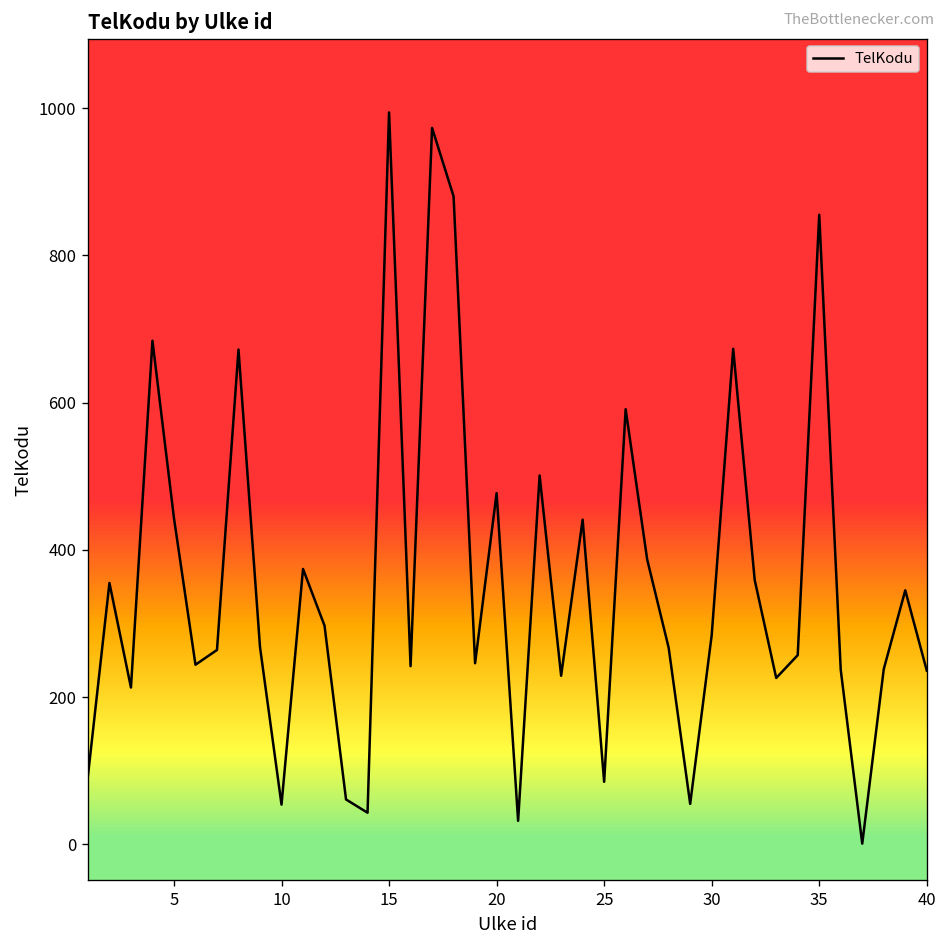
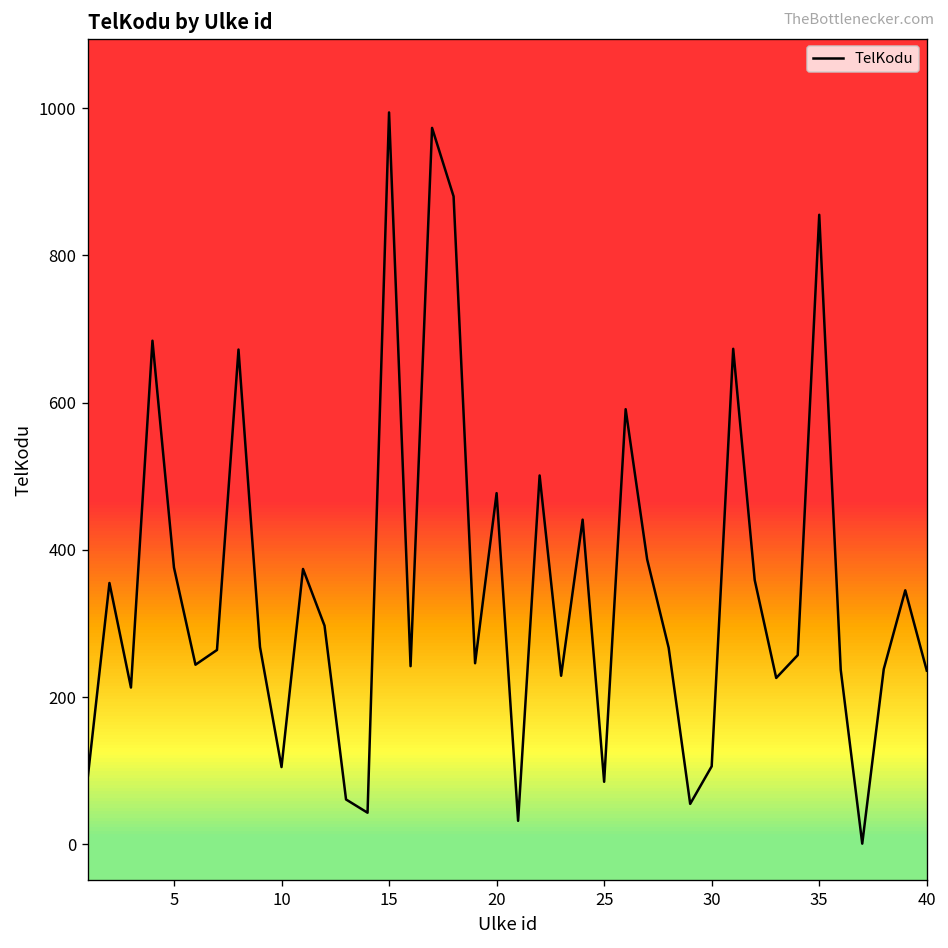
5: 440 -> 380
10: 50 -> 110
30: 280 -> 110
